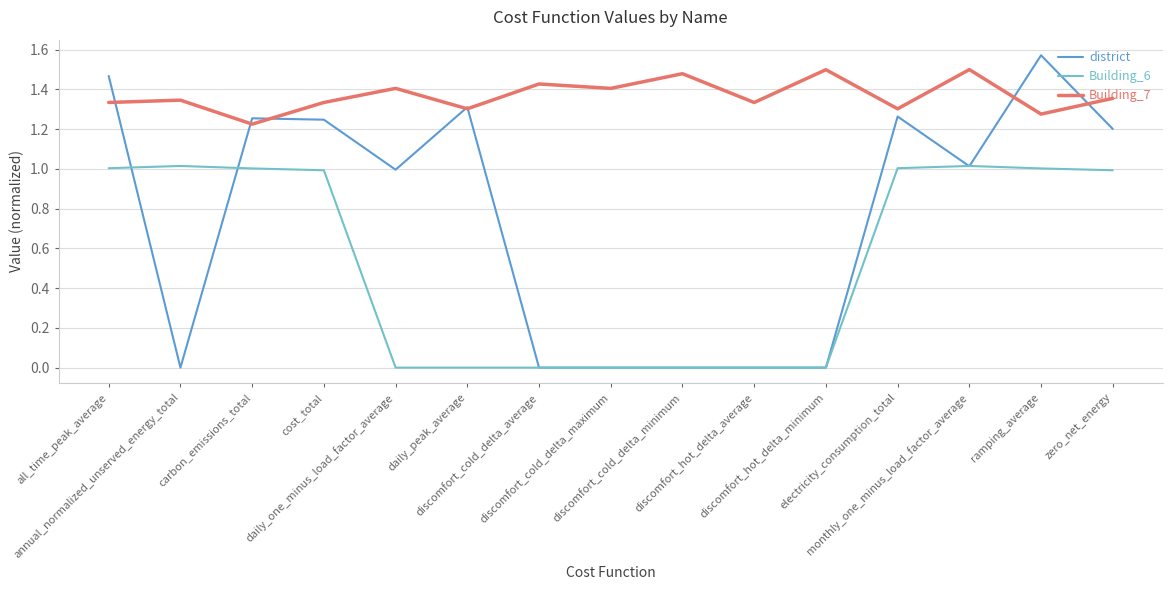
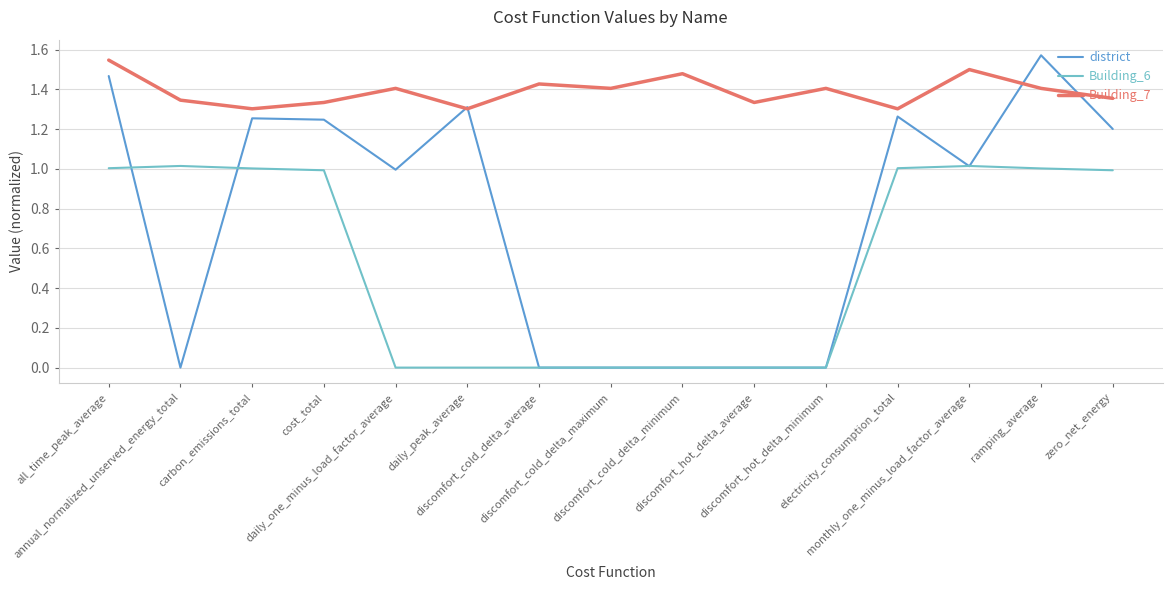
Building_7, all_time_peak_average: 1.33 -> 1.55
Building_7, carbon_emissions_total: 1.23 -> 1.30
Building_7, discomfort_hot_delta_minimum: 1.50 -> 1.41
Building_7, ramping_average: 1.28 -> 1.41
